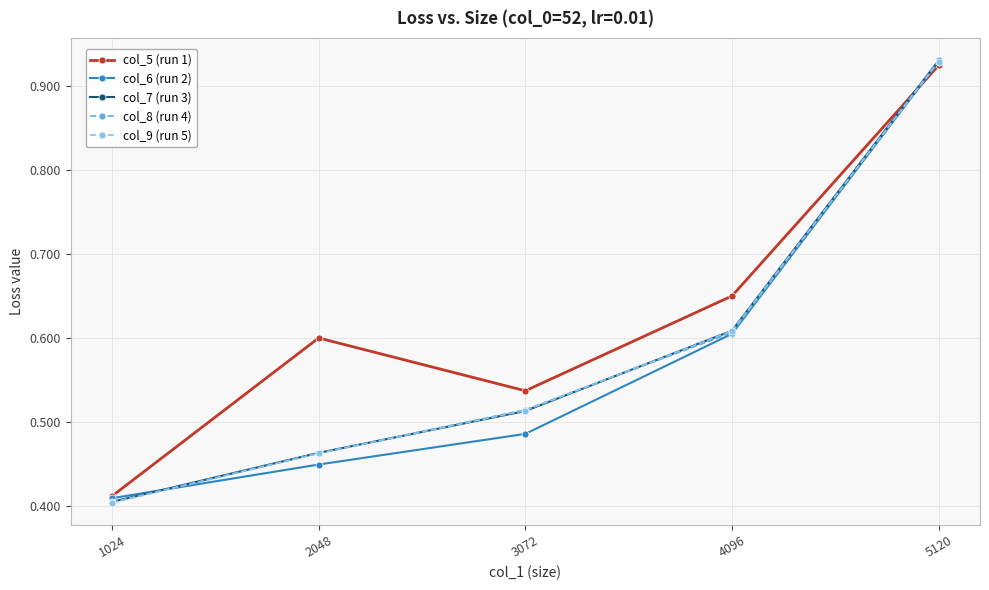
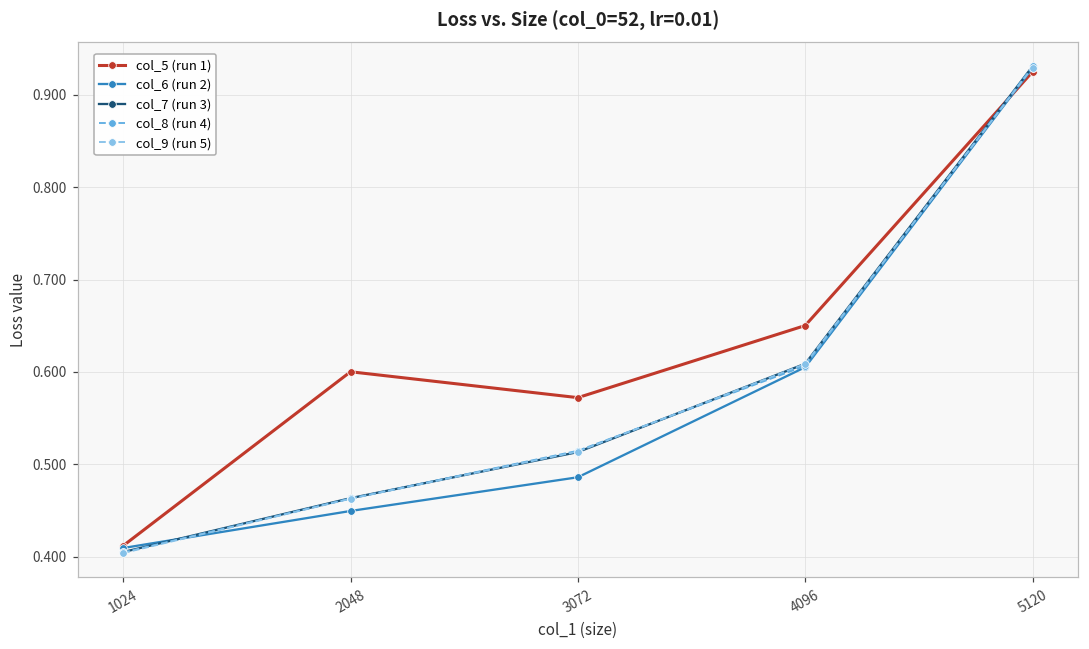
col_5 (run 1), 3072: 0.54 -> 0.57
